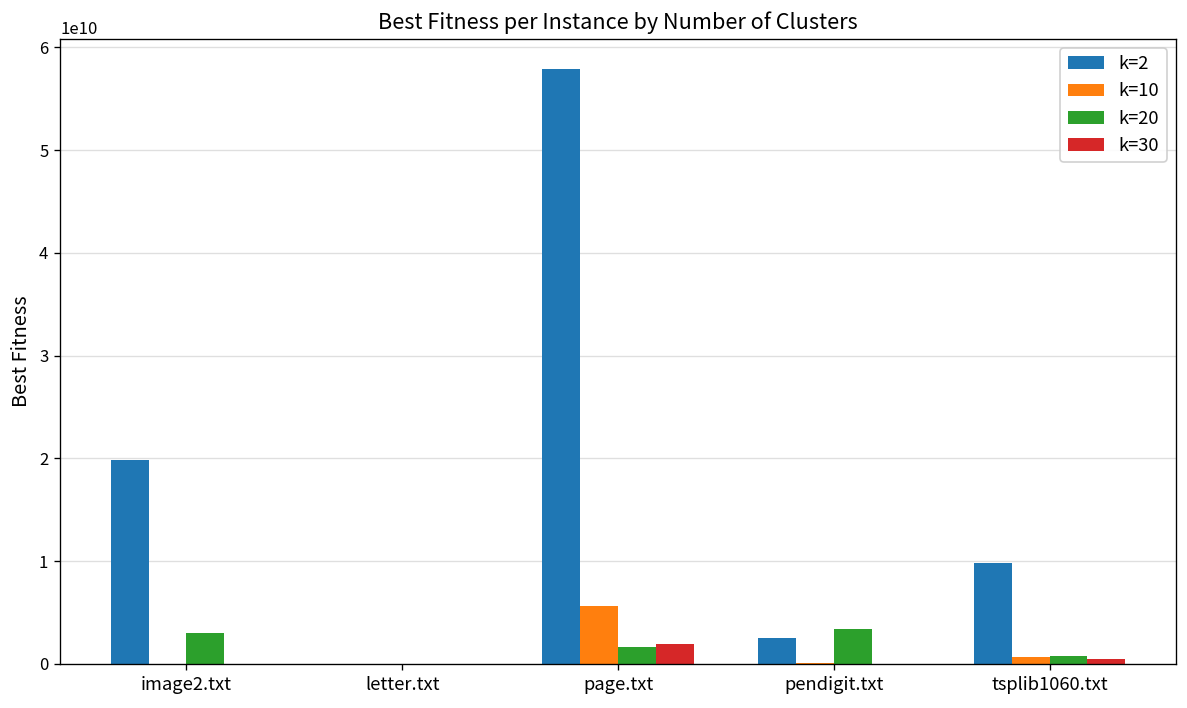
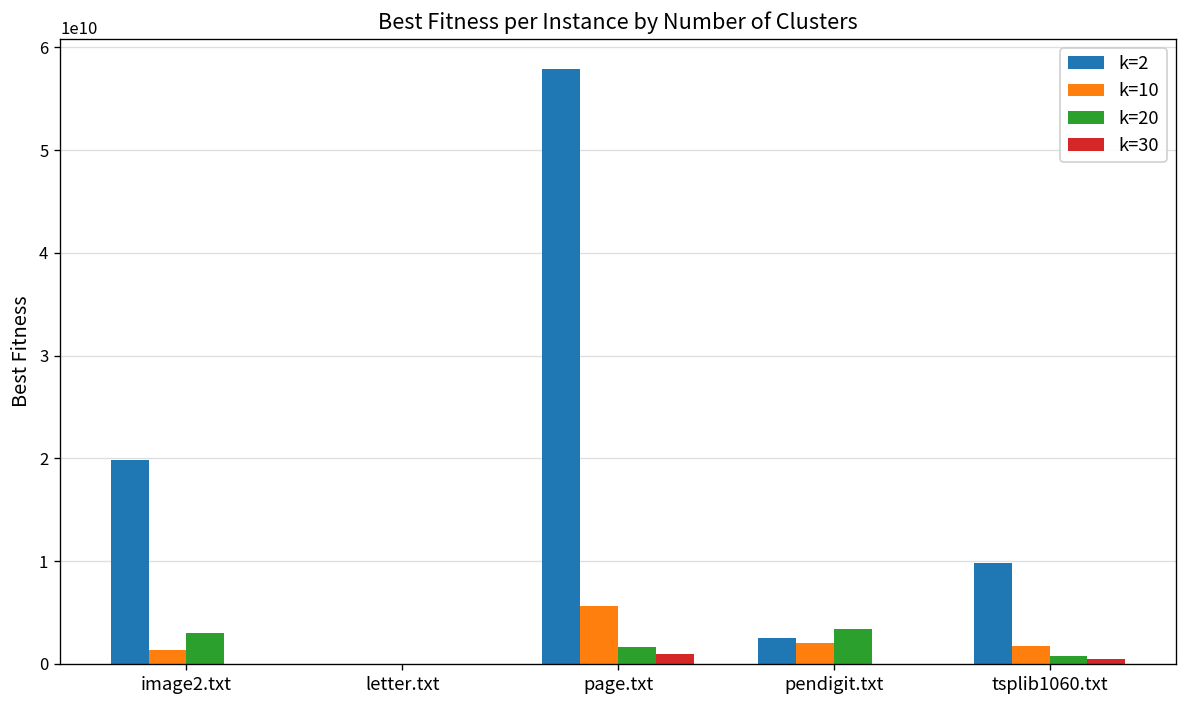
k=10, image2.txt: 0 -> 1000000000
k=30, page.txt: 2000000000 -> 1000000000
k=10, pendigit.txt: 0 -> 2000000000
k=10, tsplib1060.txt: 1000000000 -> 2000000000
